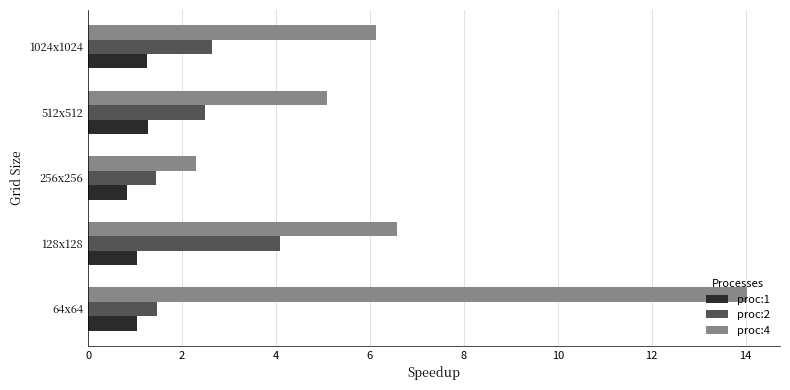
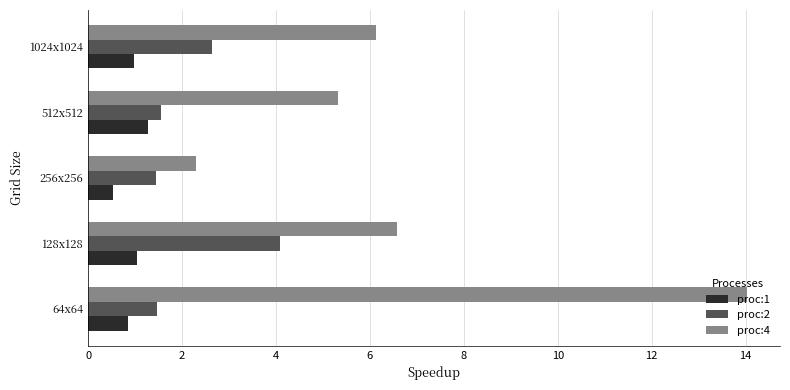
proc:1, 1024x1024: 1.2 -> 1.0
proc:4, 512x512: 5.1 -> 5.3
proc:2, 512x512: 2.5 -> 1.6
proc:1, 256x256: 0.8 -> 0.5
proc:1, 64x64: 1.0 -> 0.8
